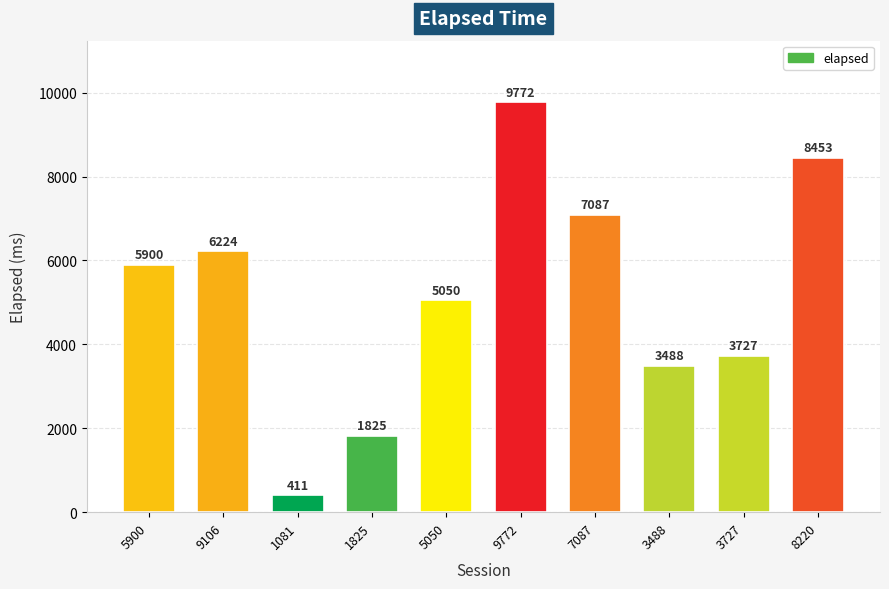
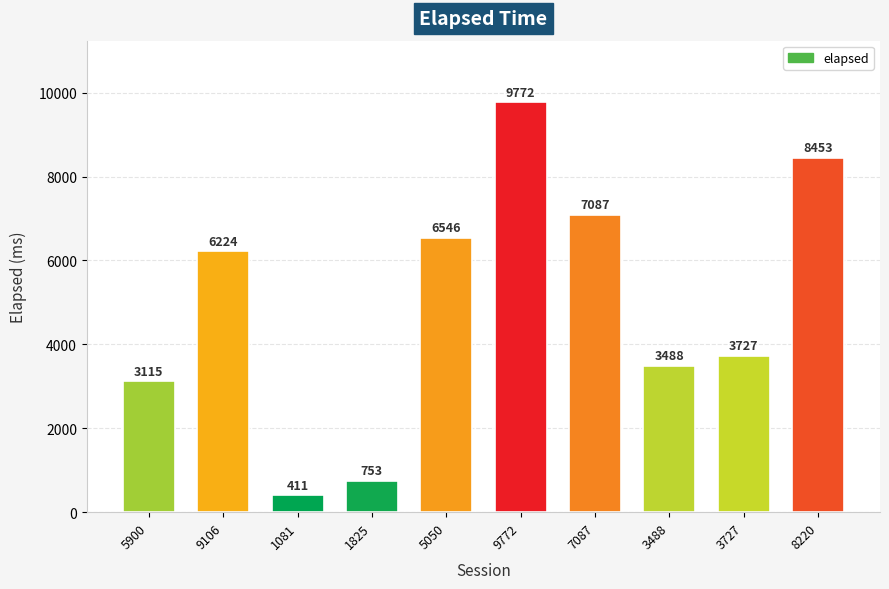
5900: 5900 -> 3115
1825: 1825 -> 753
5050: 5050 -> 6546
